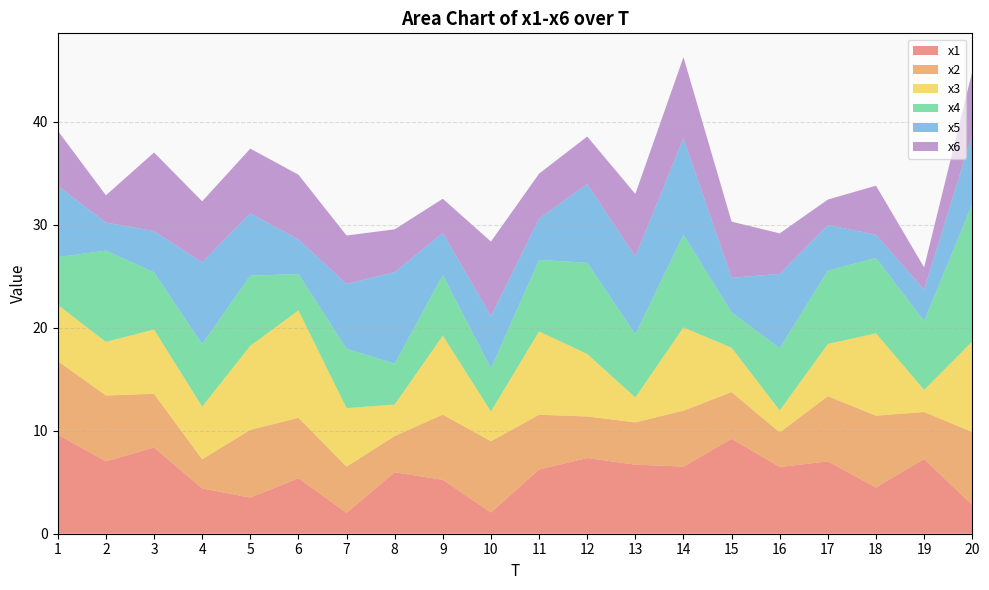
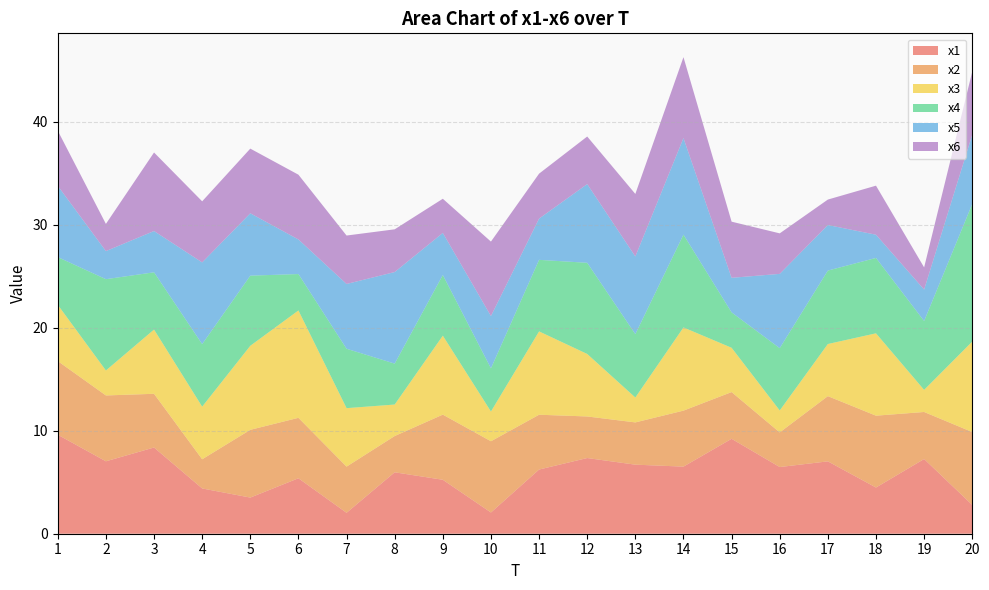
x3, 2: 5.2 -> 2.4
